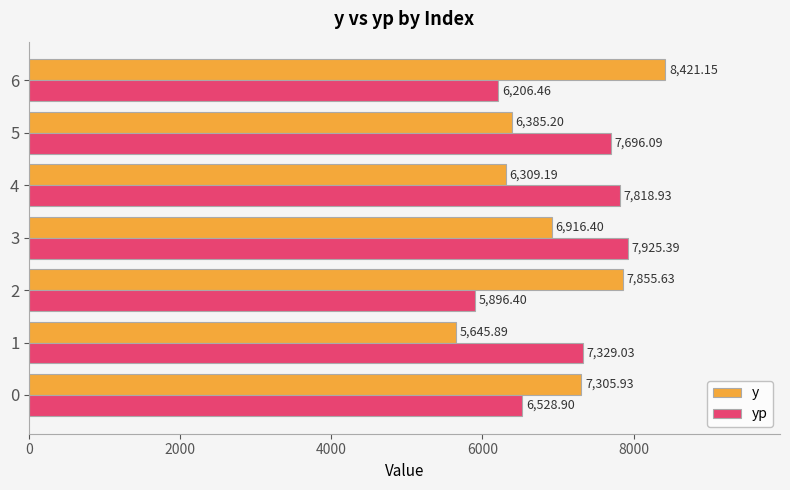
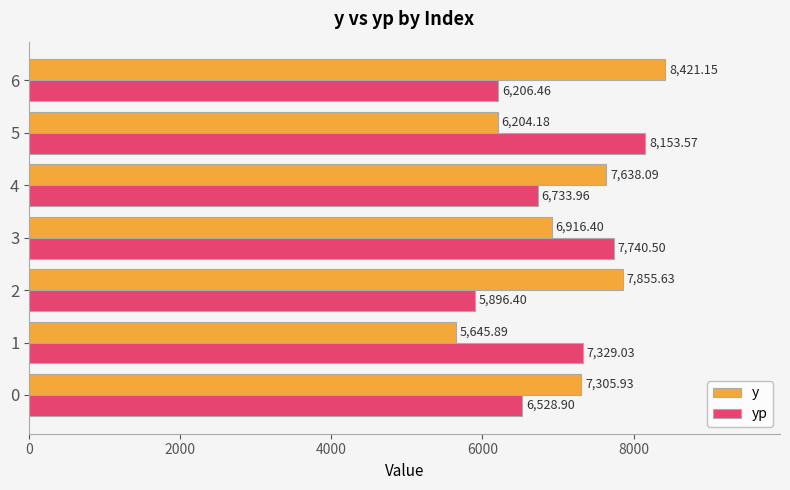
y, 5: 6,385.20 -> 6,204.18
yp, 5: 7,696.09 -> 8,153.57
y, 4: 6,309.19 -> 7,638.09
yp, 4: 7,818.93 -> 6,733.96
yp, 3: 7,925.39 -> 7,740.50
